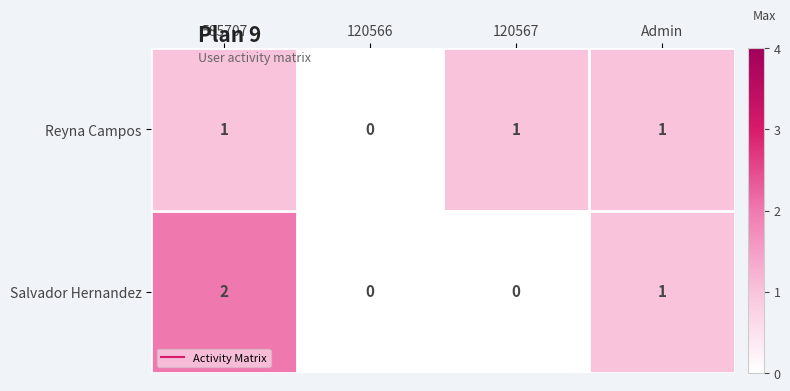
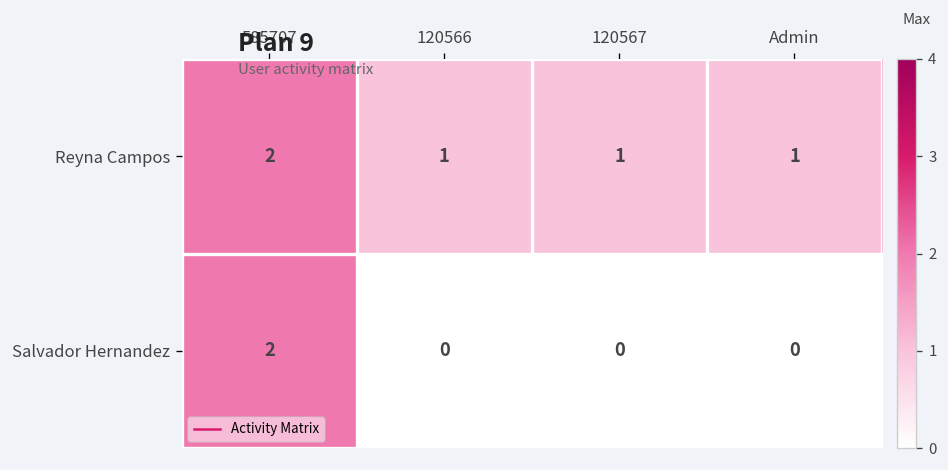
Reyna Campos, 585707: 1 -> 2
Reyna Campos, 120566: 0 -> 1
Salvador Hernandez, Admin: 1 -> 0
